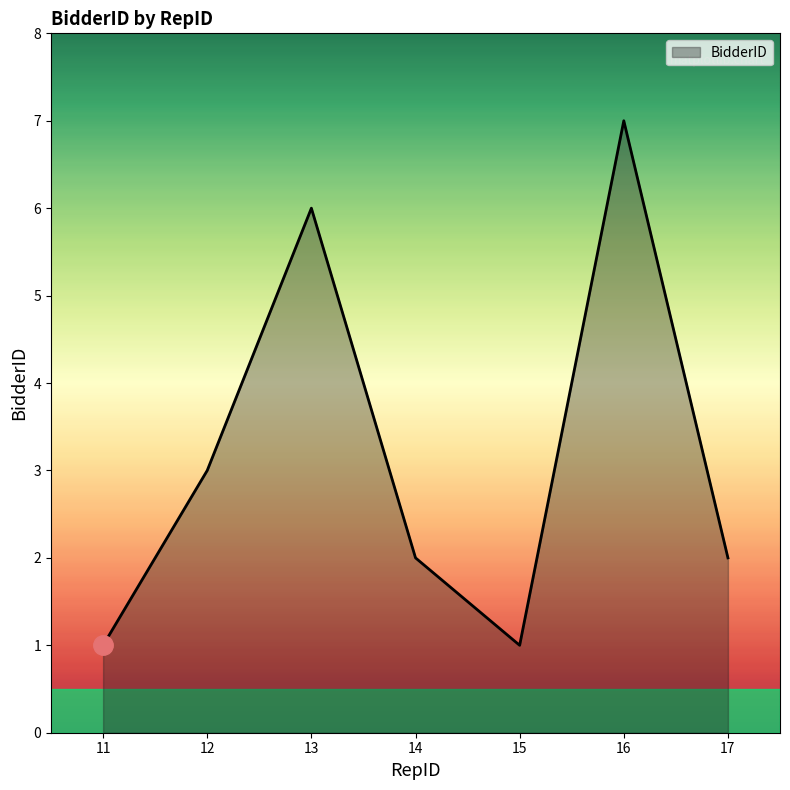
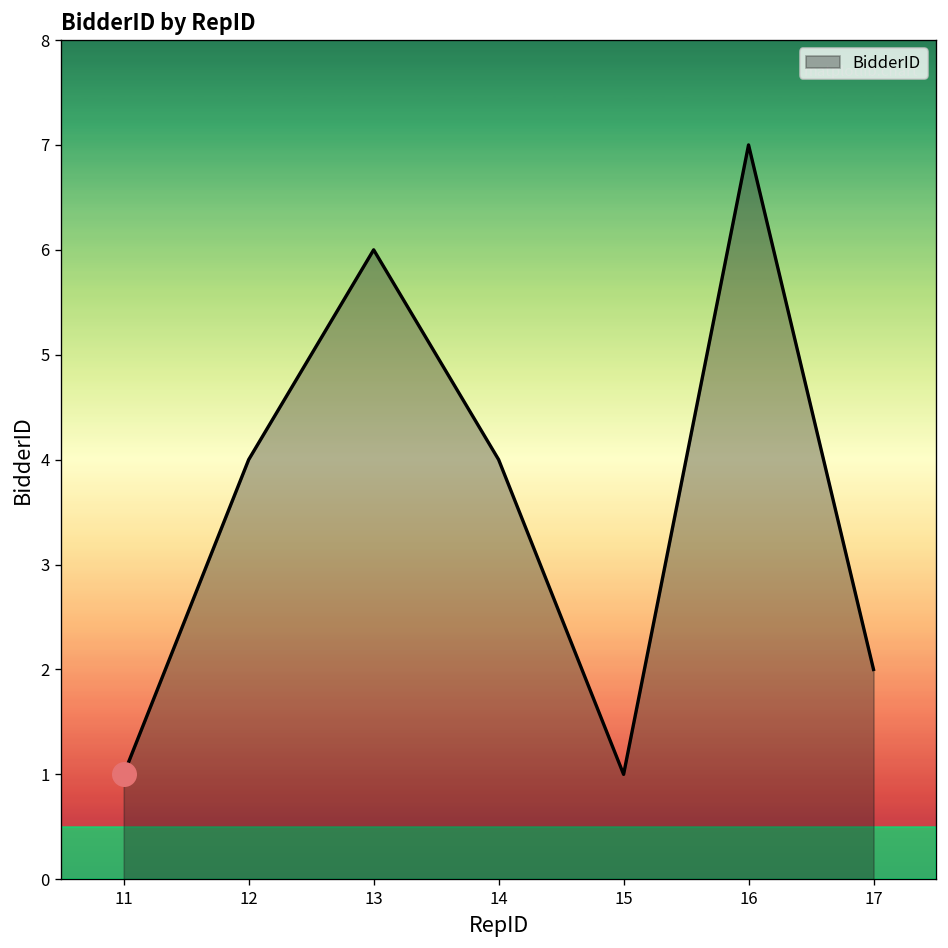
BidderID, 12: 3 -> 4
BidderID, 14: 2 -> 4
